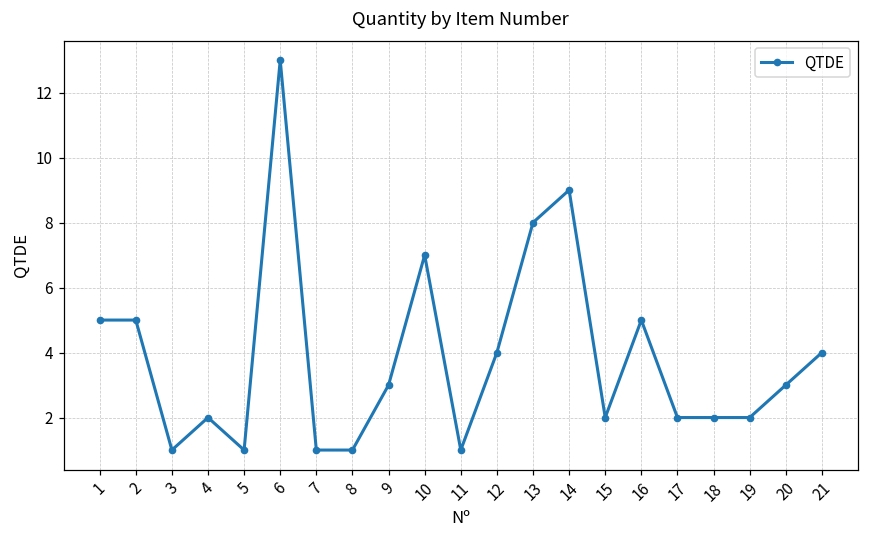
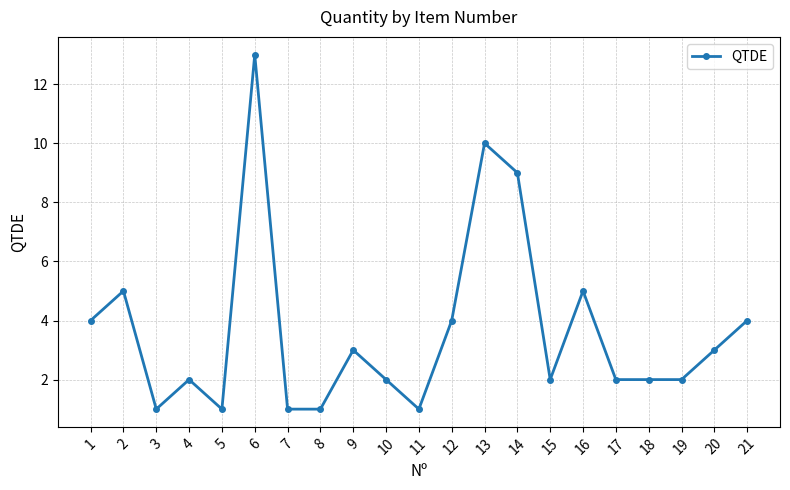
1: 5 -> 4
10: 7 -> 2
13: 8 -> 10
